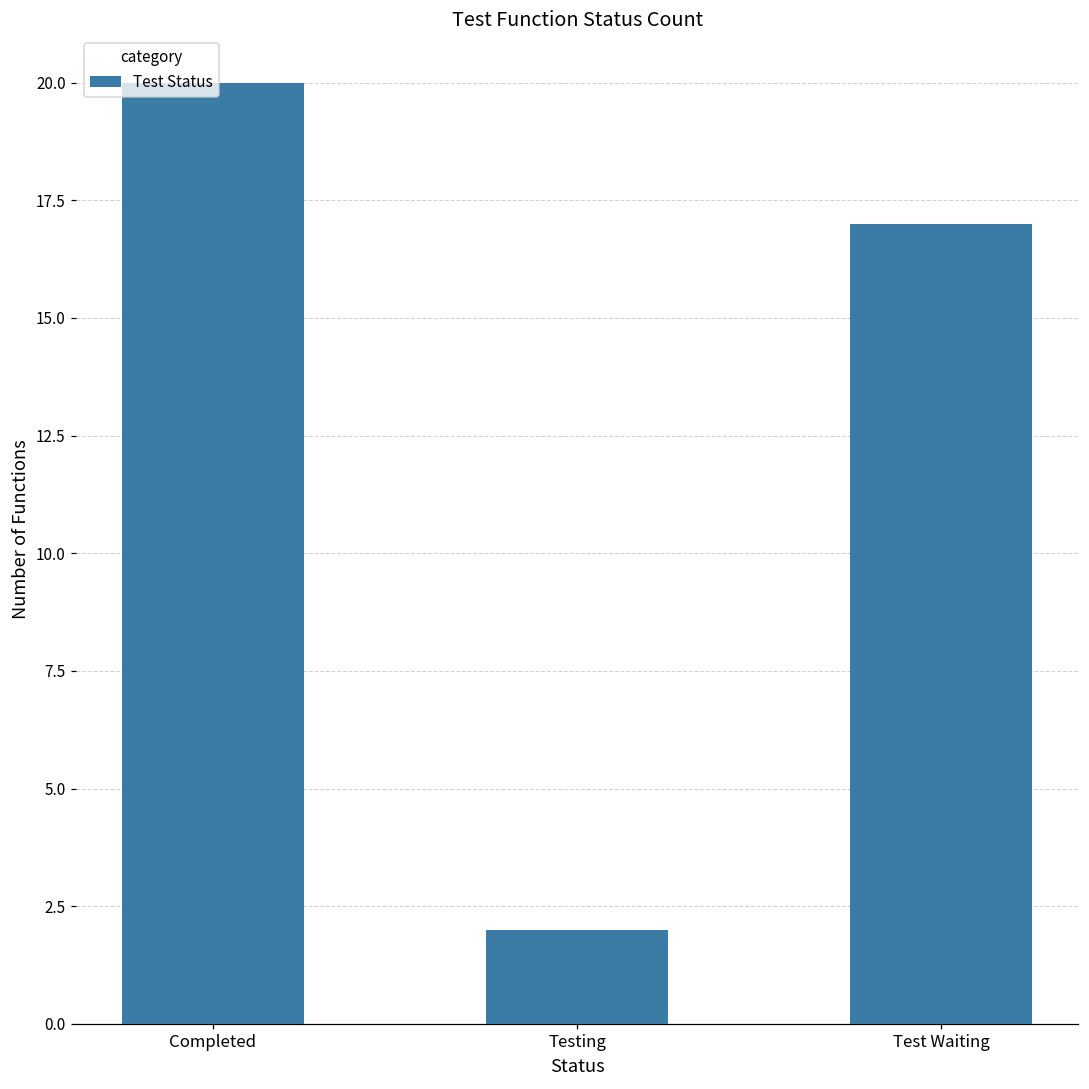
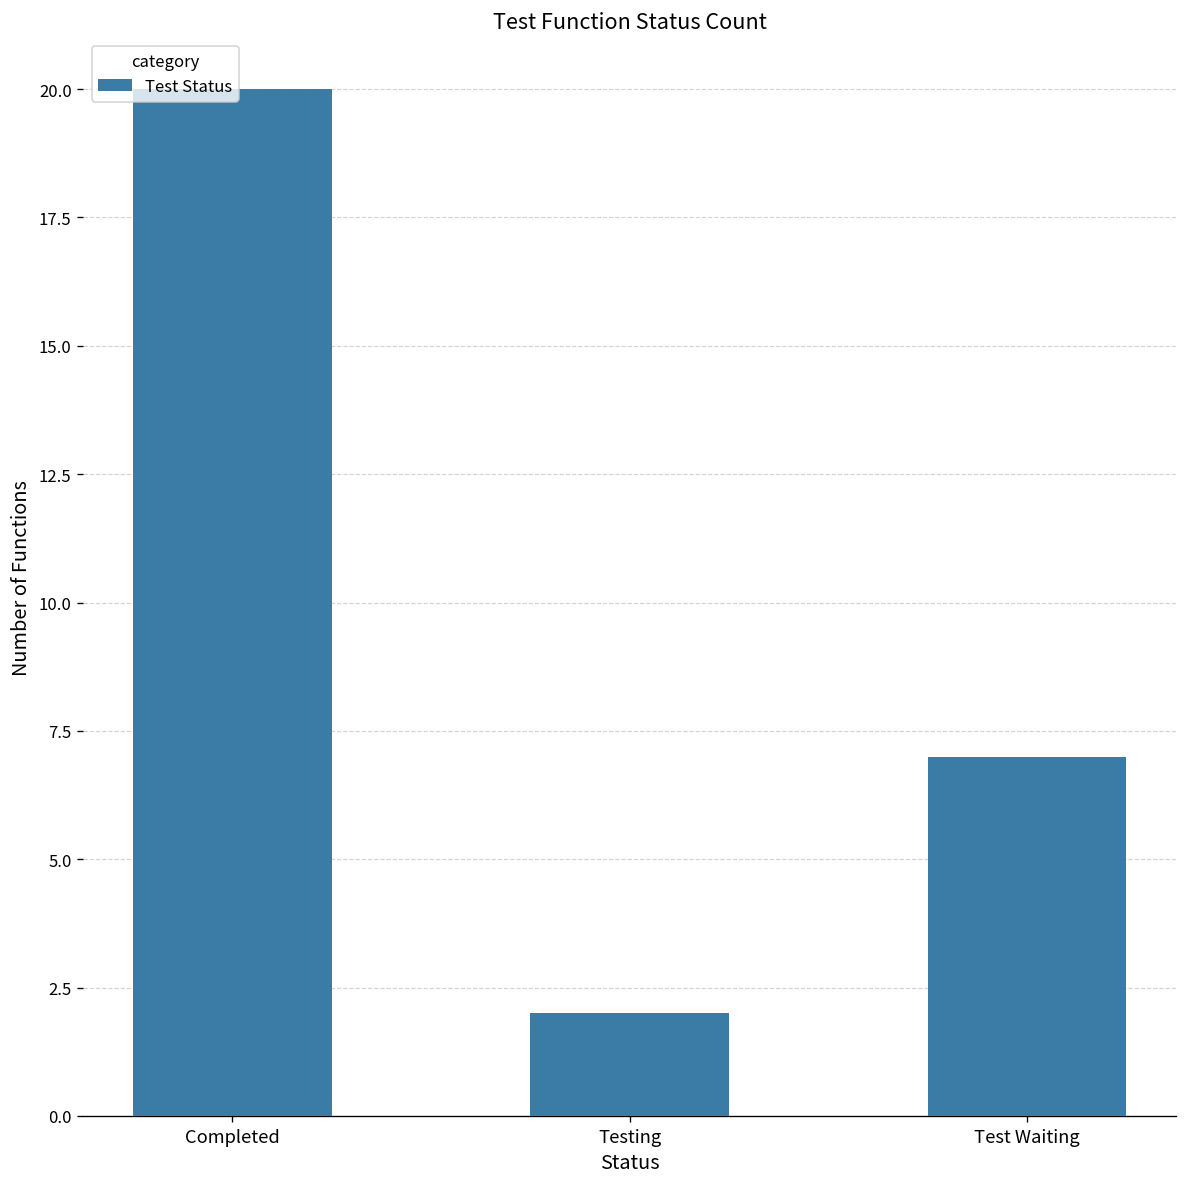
Test Waiting: 17 -> 7
